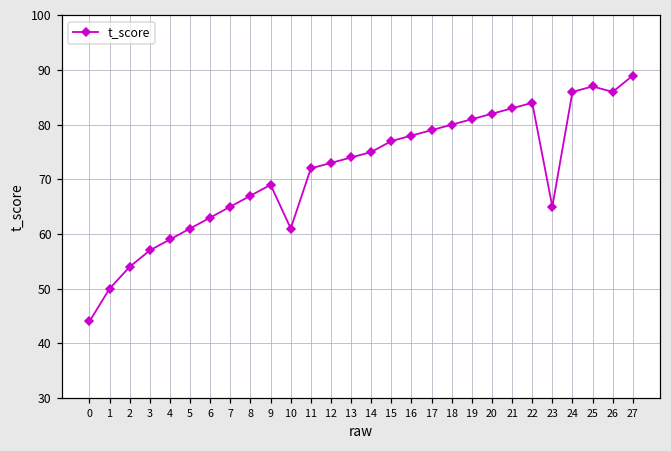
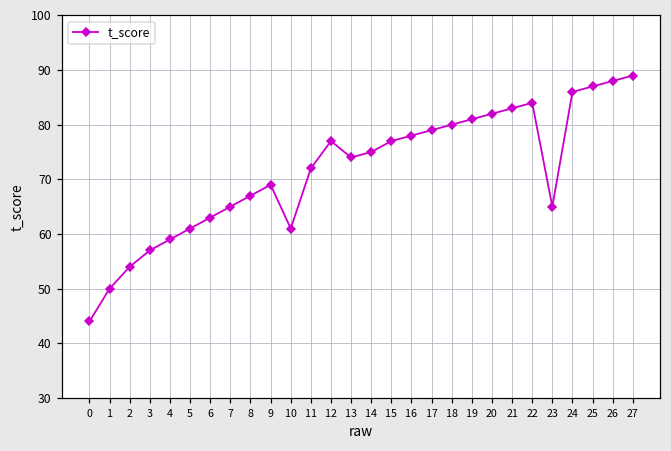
12: 73 -> 77
26: 86 -> 88
